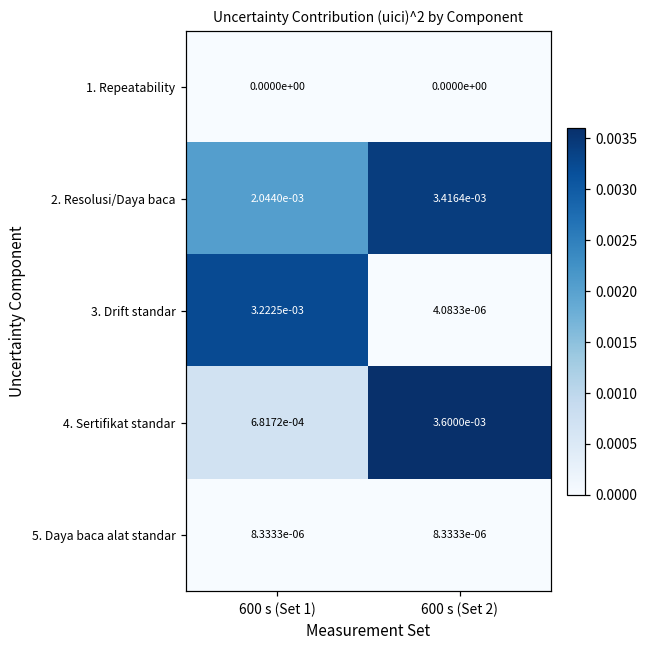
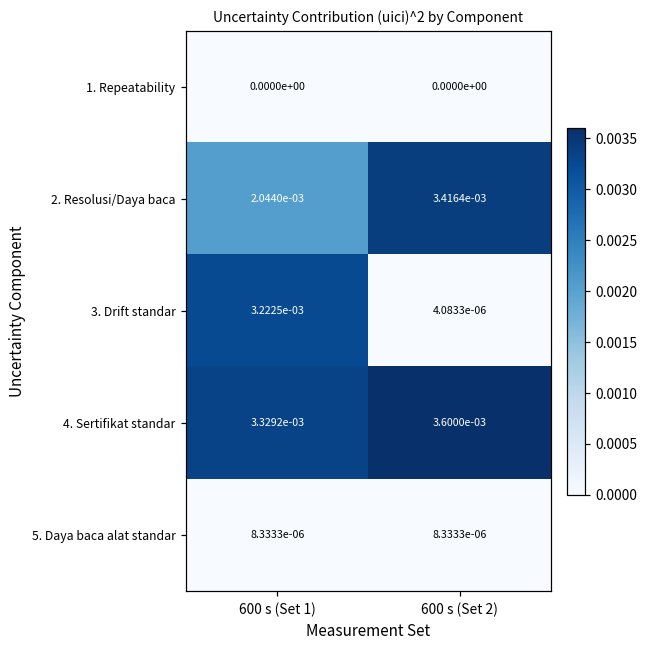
4. Sertifikat standar, 600 s (Set 1): 6.8172e-04 -> 3.3292e-03
